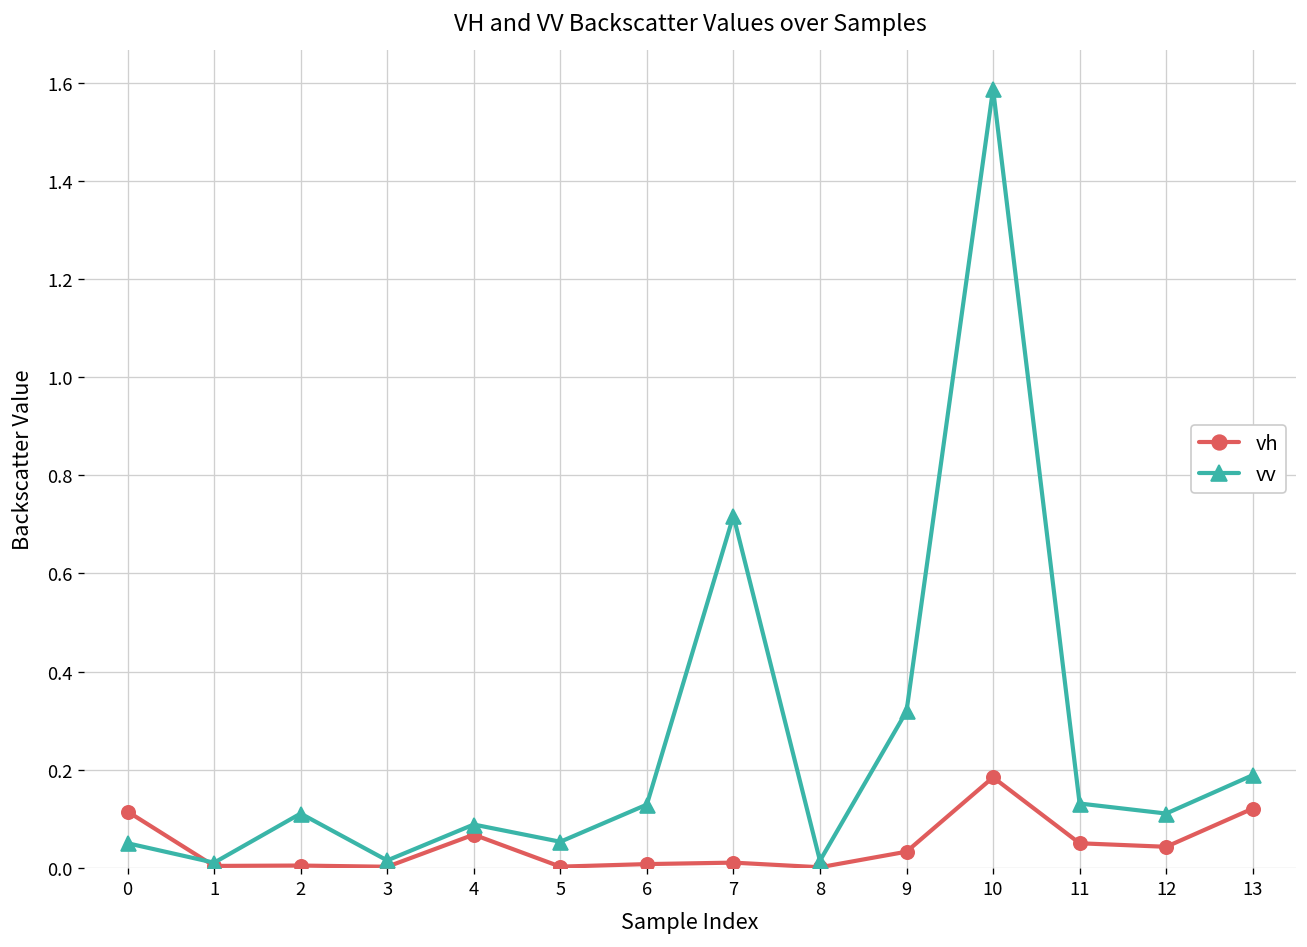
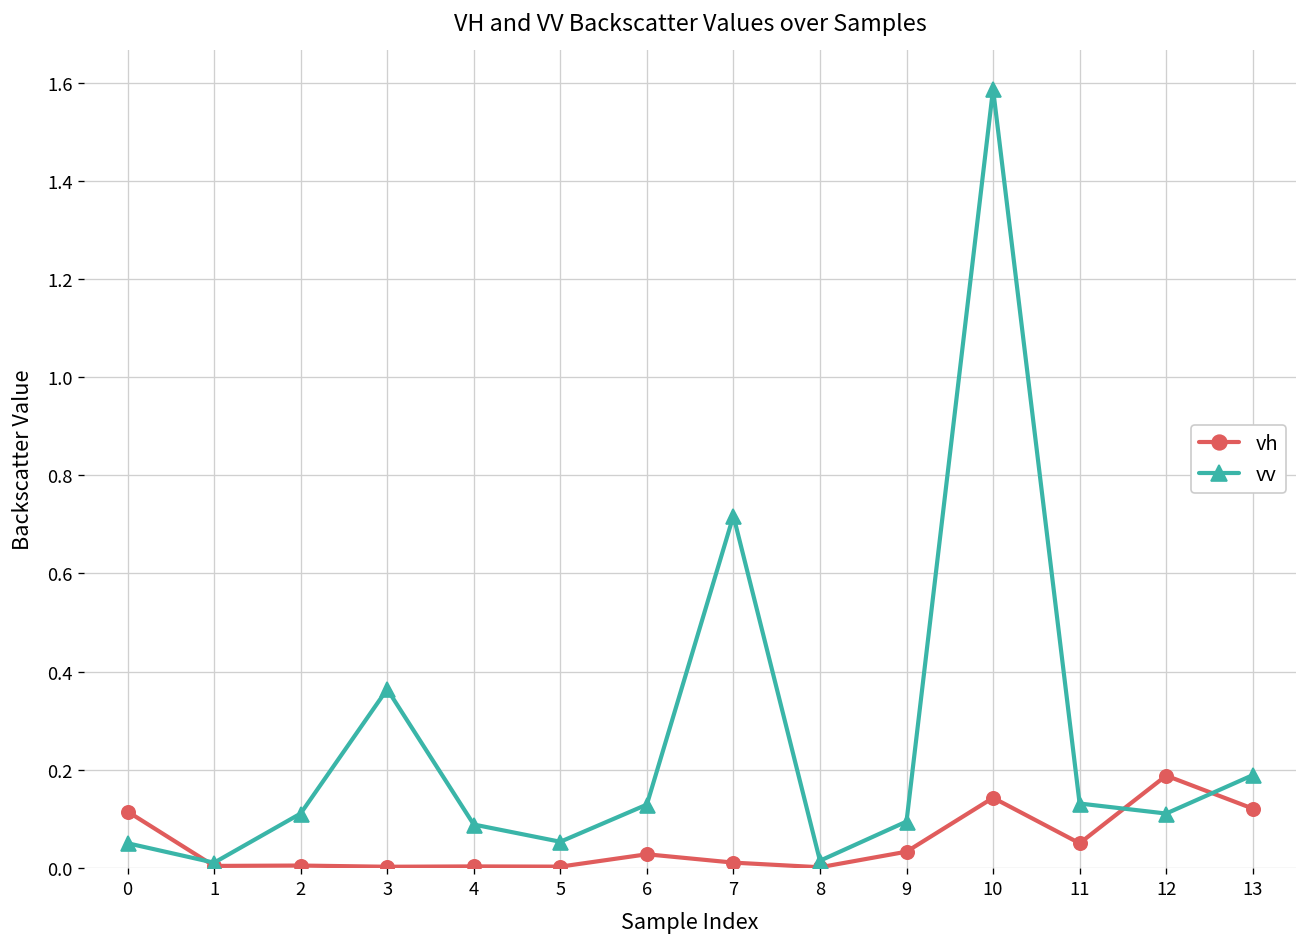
vv, 3: 0.02 -> 0.36
vh, 4: 0.07 -> 0.00
vh, 6: 0.01 -> 0.03
vv, 9: 0.32 -> 0.09
vh, 10: 0.18 -> 0.14
vh, 12: 0.04 -> 0.19
